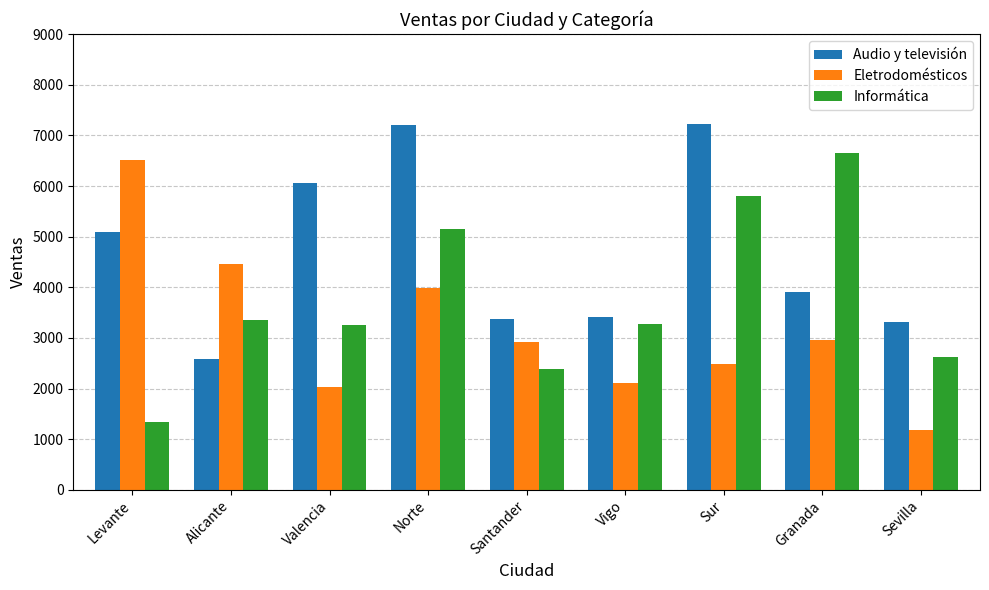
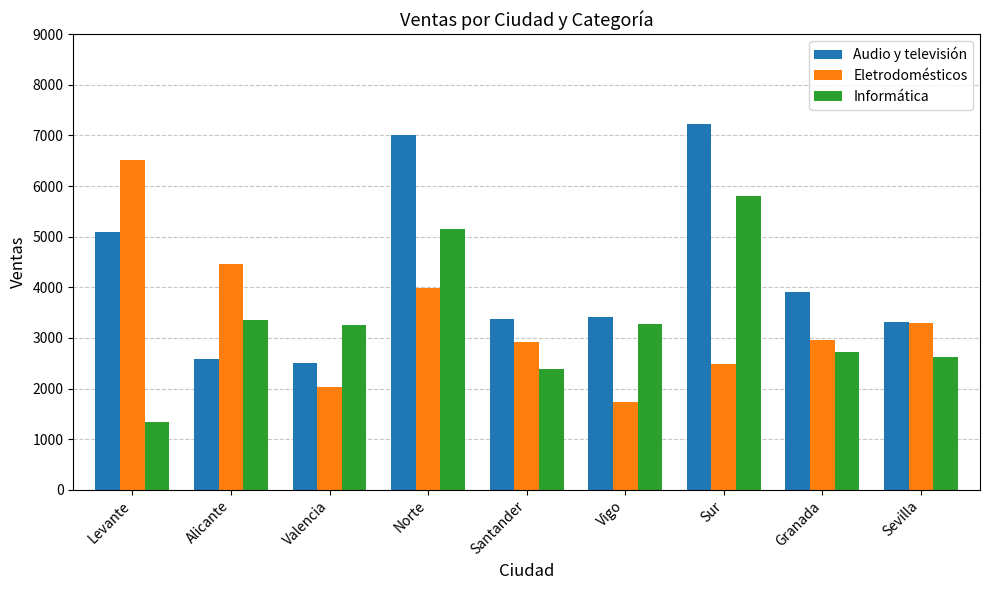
Audio y televisión, Valencia: 6100 -> 2500
Audio y televisión, Norte: 7200 -> 7000
Eletrodomésticos, Vigo: 2100 -> 1700
Informática, Granada: 6700 -> 2700
Eletrodomésticos, Sevilla: 1200 -> 3300
